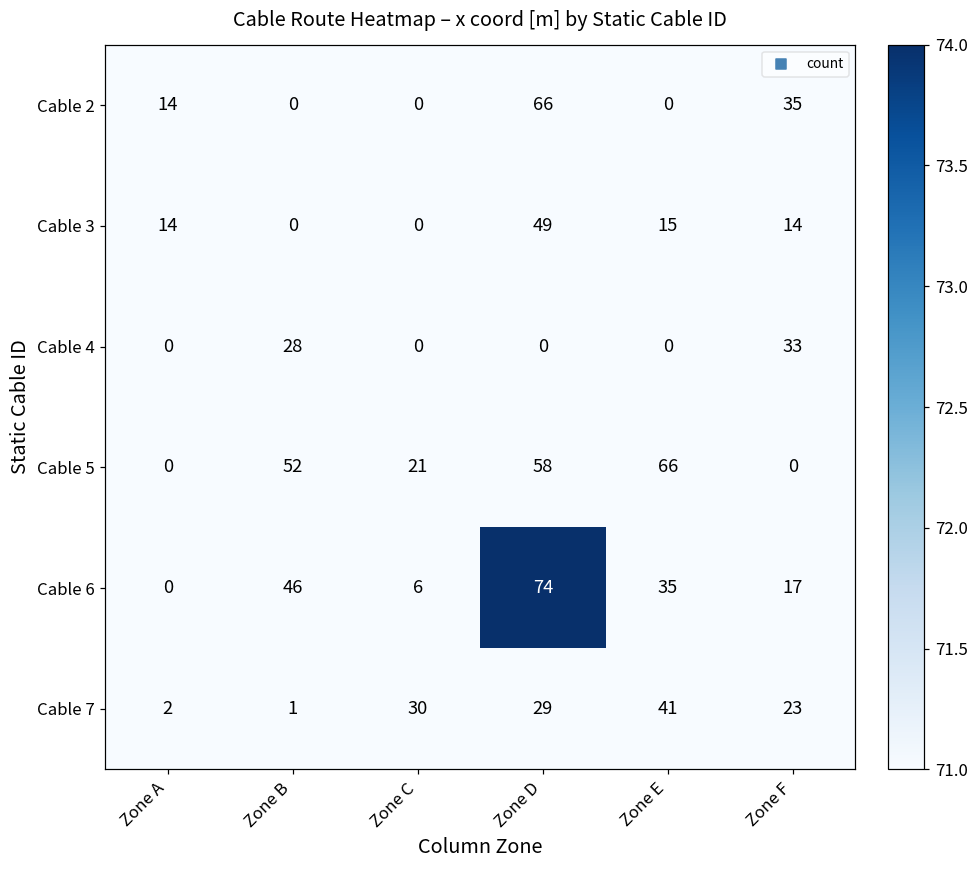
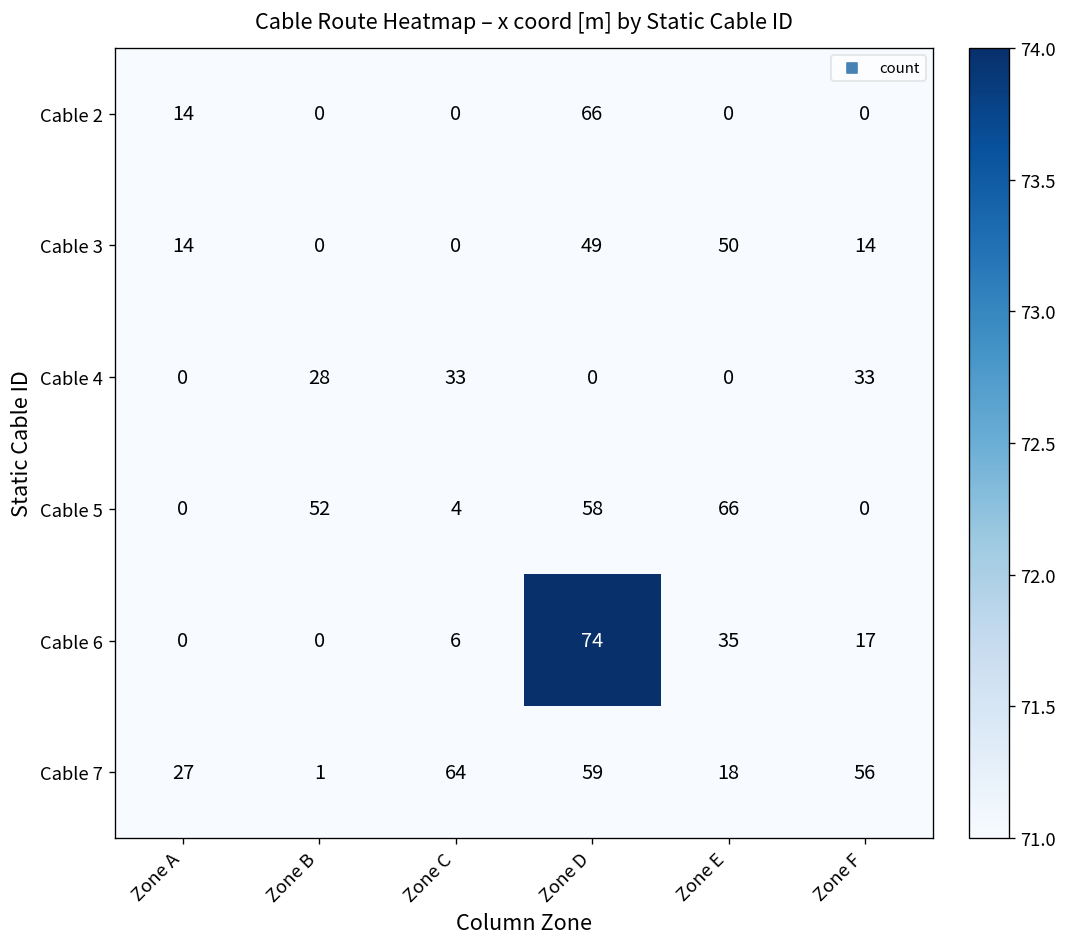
Cable 2, Zone F: 35 -> 0
Cable 3, Zone E: 15 -> 50
Cable 4, Zone C: 0 -> 33
Cable 5, Zone C: 21 -> 4
Cable 6, Zone B: 46 -> 0
Cable 7, Zone A: 2 -> 27
Cable 7, Zone C: 30 -> 64
Cable 7, Zone D: 29 -> 59
Cable 7, Zone E: 41 -> 18
Cable 7, Zone F: 23 -> 56
